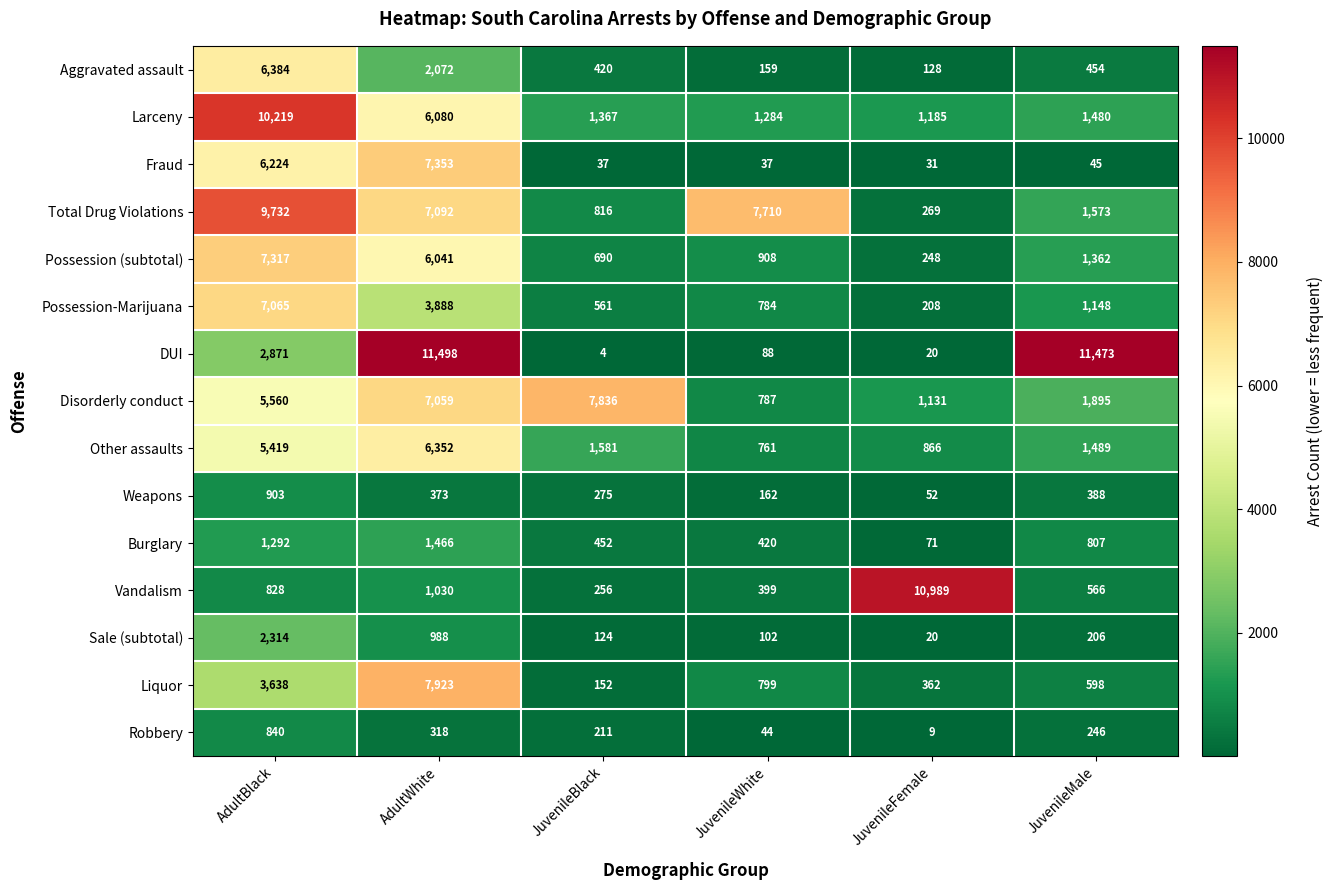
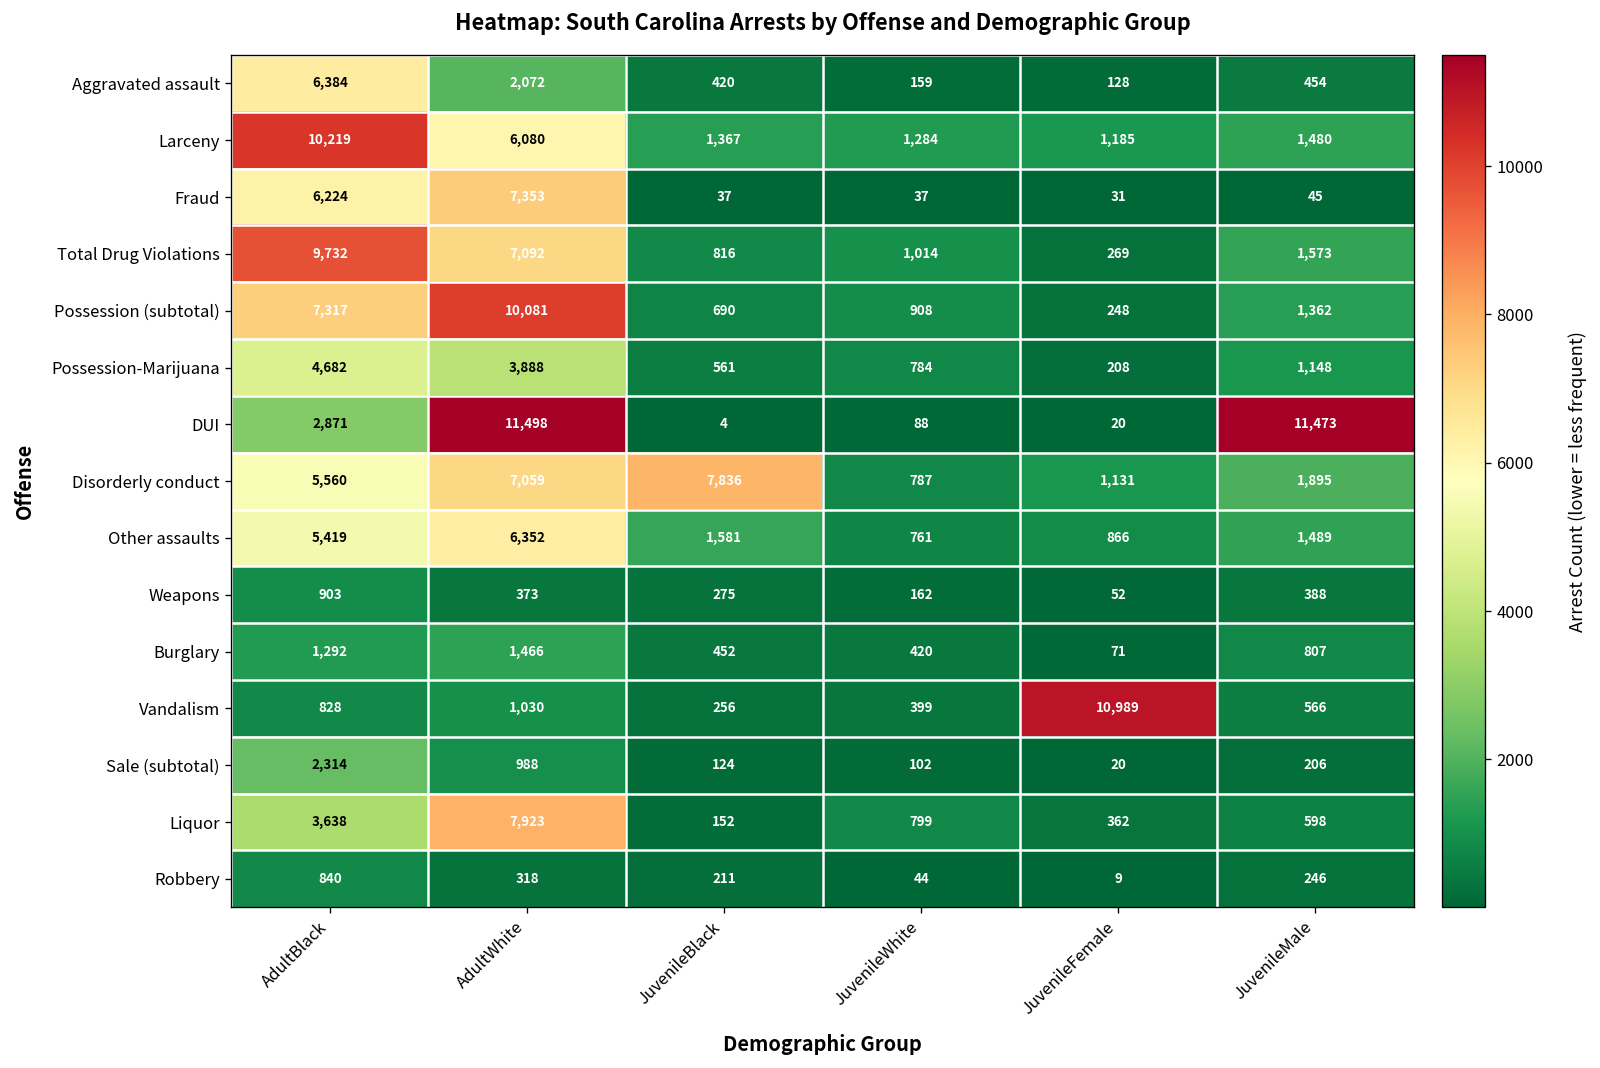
Total Drug Violations, JuvenileWhite: 7,710 -> 1,014
Possession (subtotal), AdultWhite: 6,041 -> 10,081
Possession-Marijuana, AdultBlack: 7,065 -> 4,682
